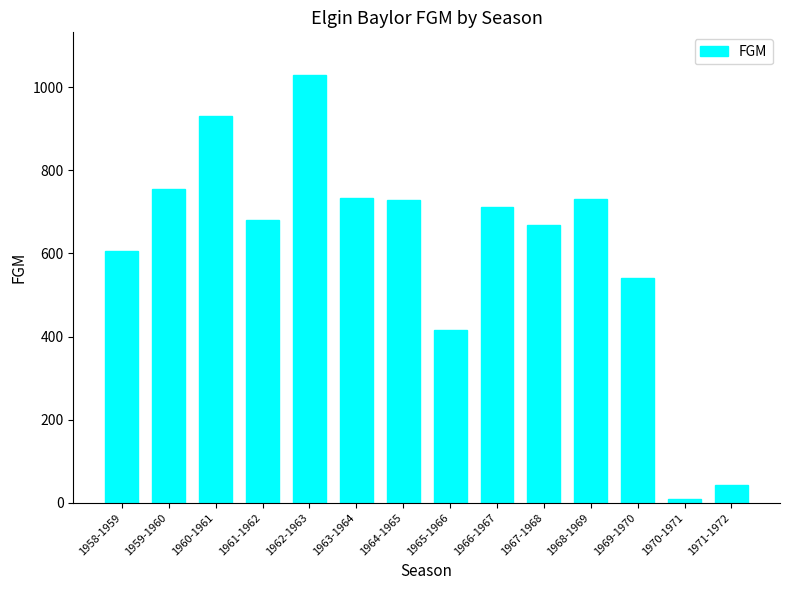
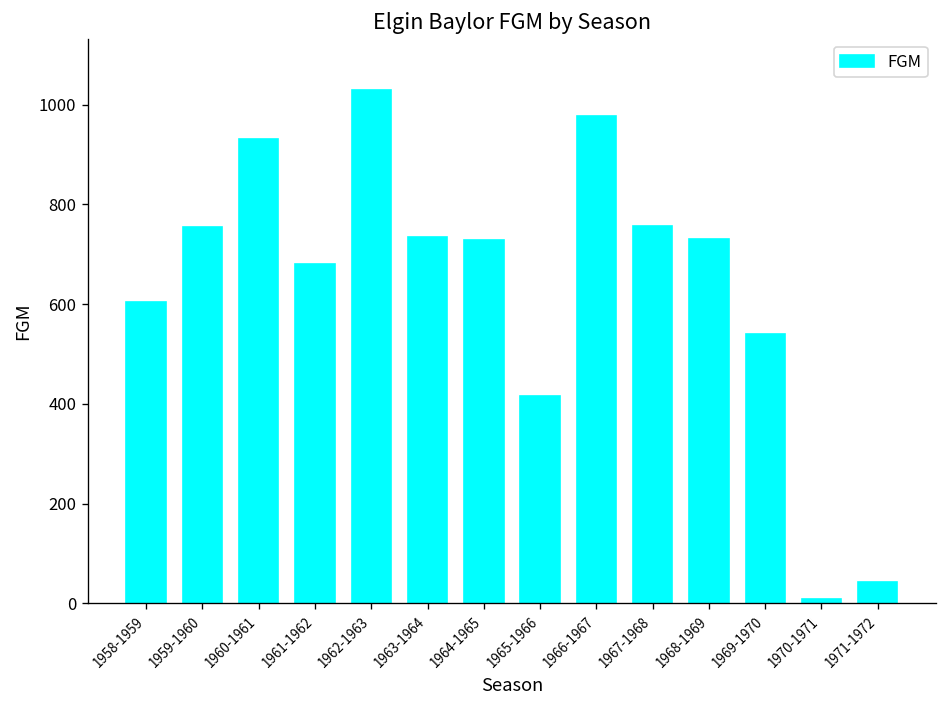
1966-1967: 710 -> 980
1967-1968: 670 -> 760
